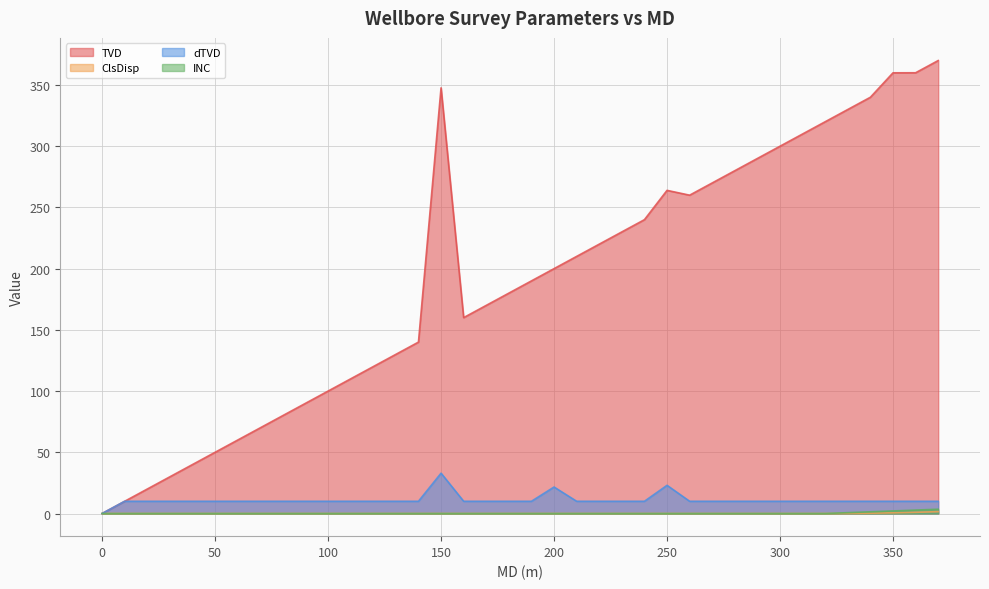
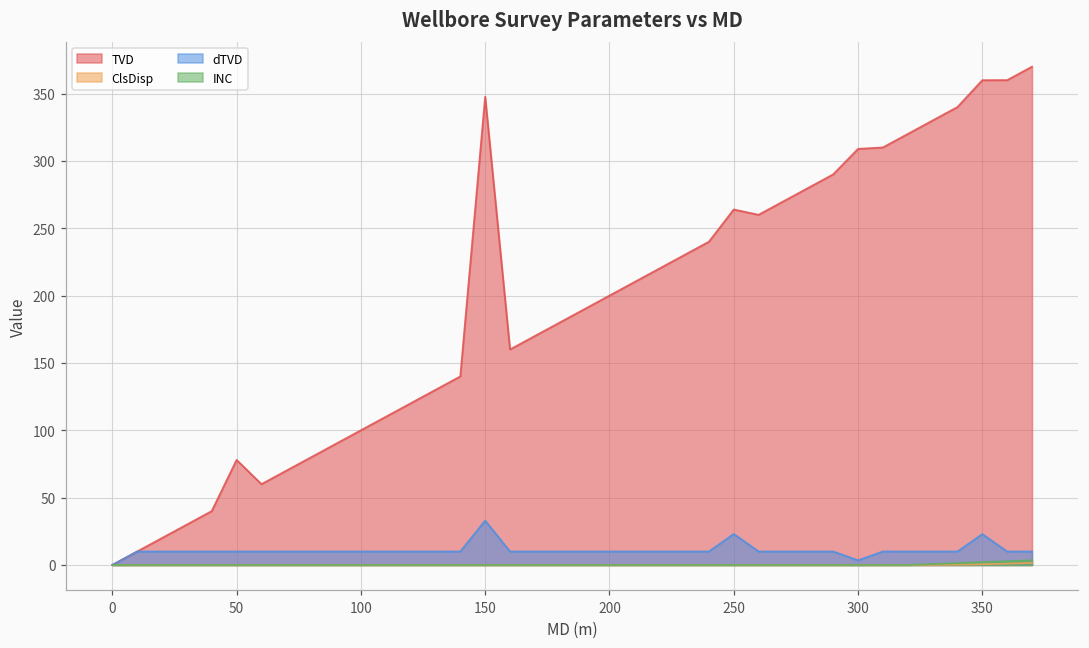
TVD, 50: 50 -> 78
dTVD, 200: 22 -> 10
TVD, 300: 300 -> 309
dTVD, 300: 10 -> 3
dTVD, 350: 10 -> 23
